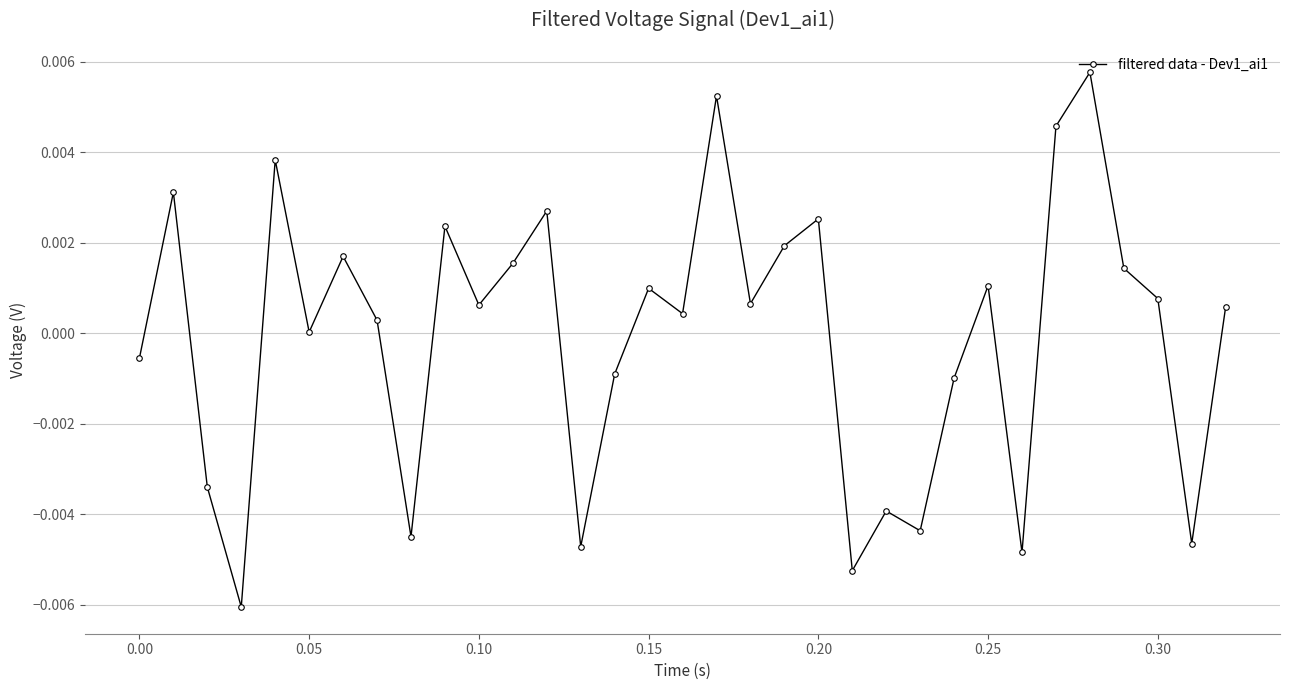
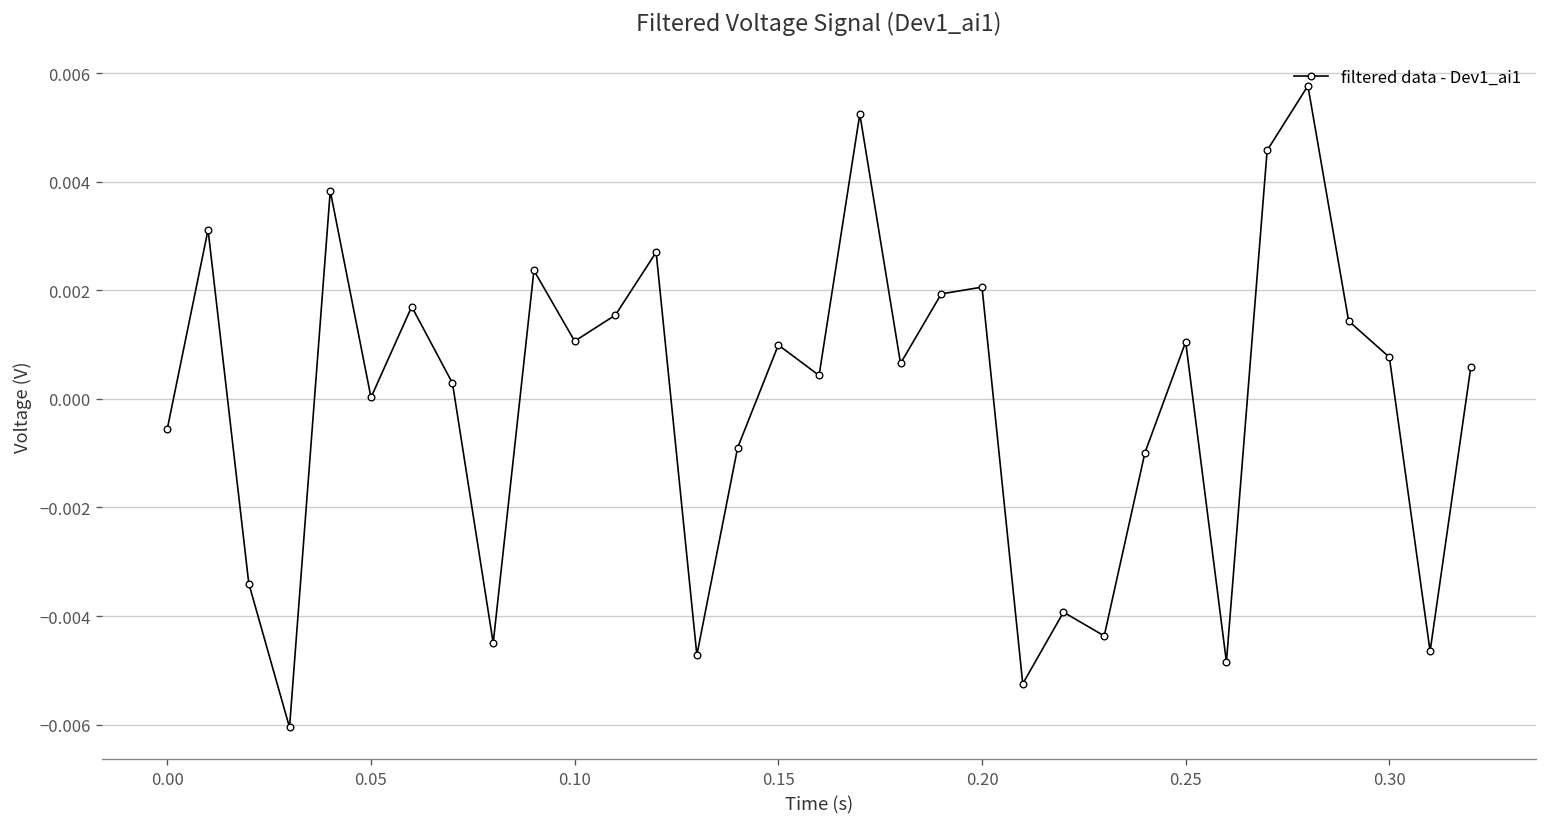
0.10: 0.0006 -> 0.0011
0.20: 0.0025 -> 0.0021
